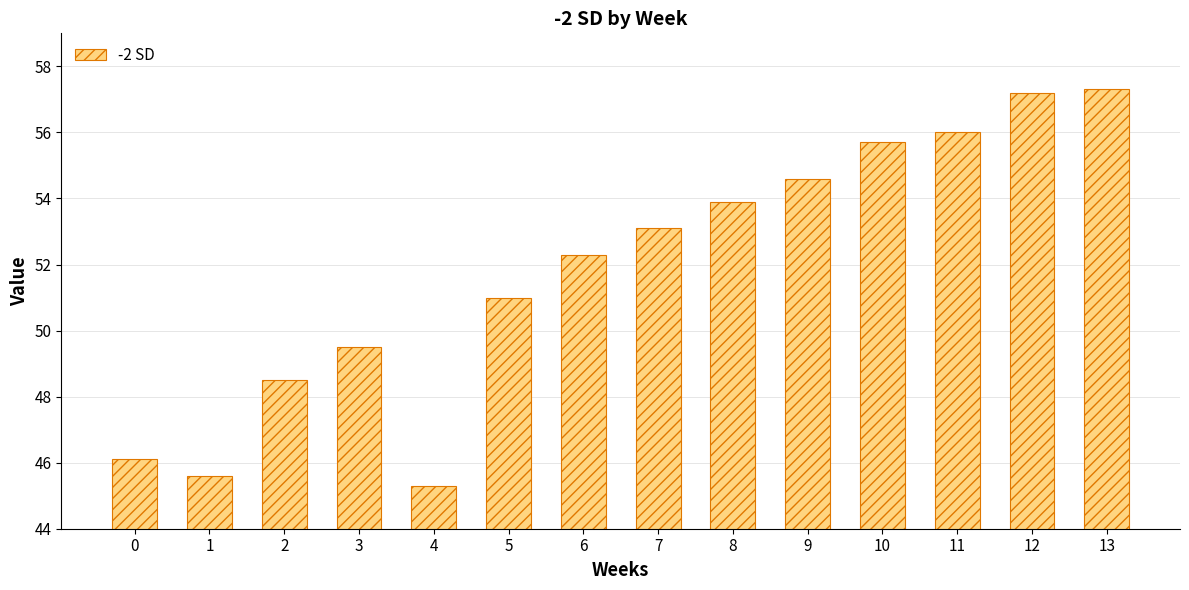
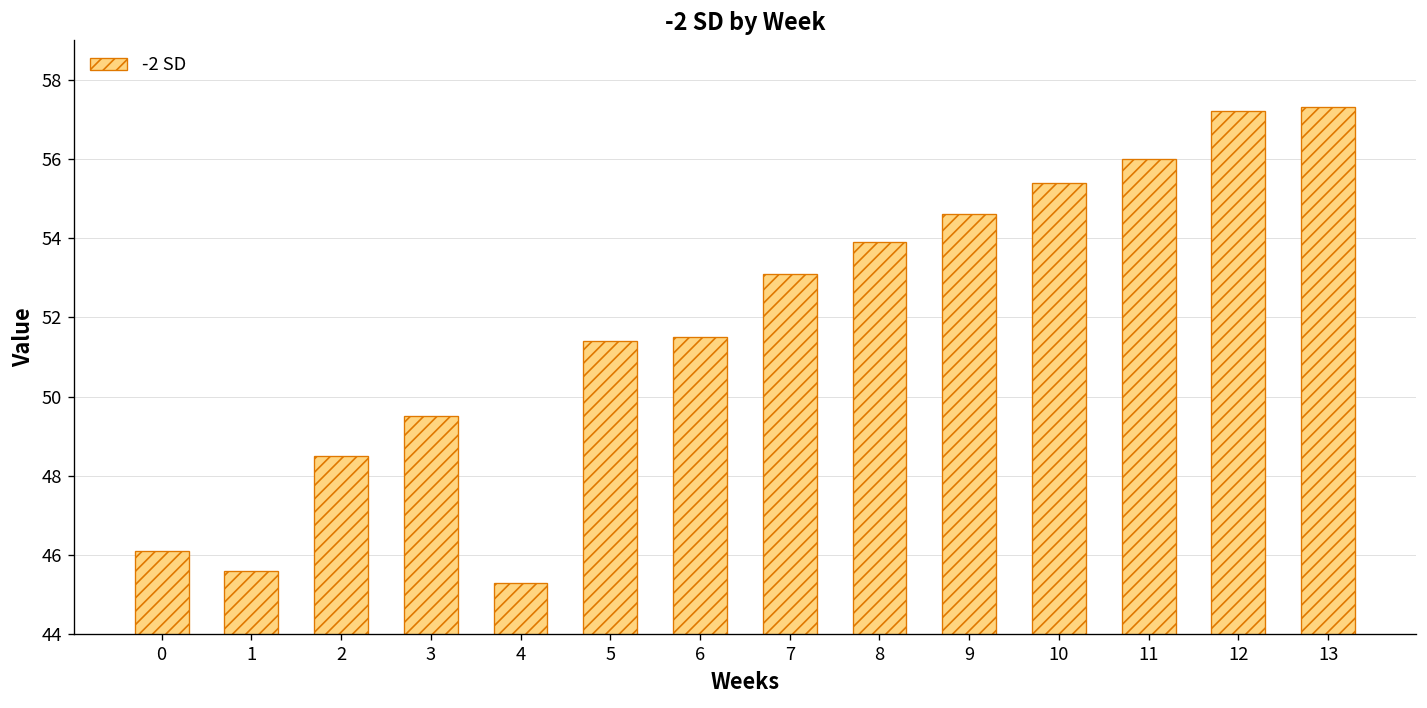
5: 51.0 -> 51.4
6: 52.3 -> 51.5
10: 55.7 -> 55.4
